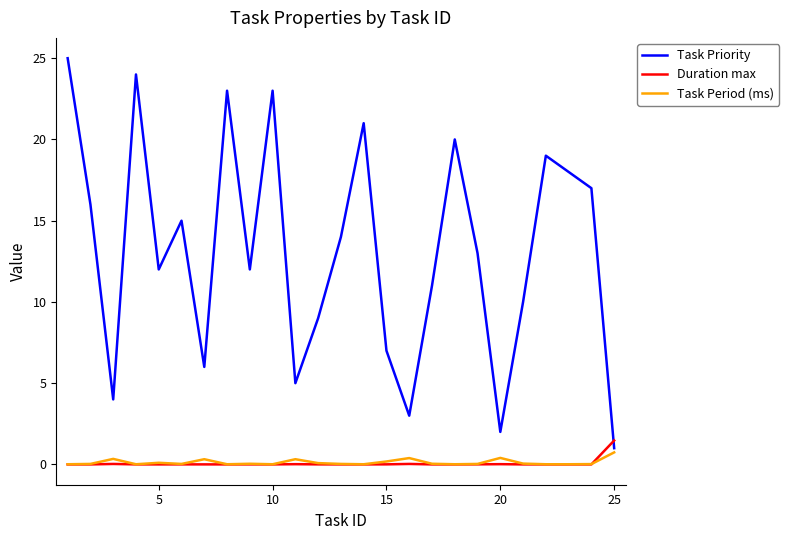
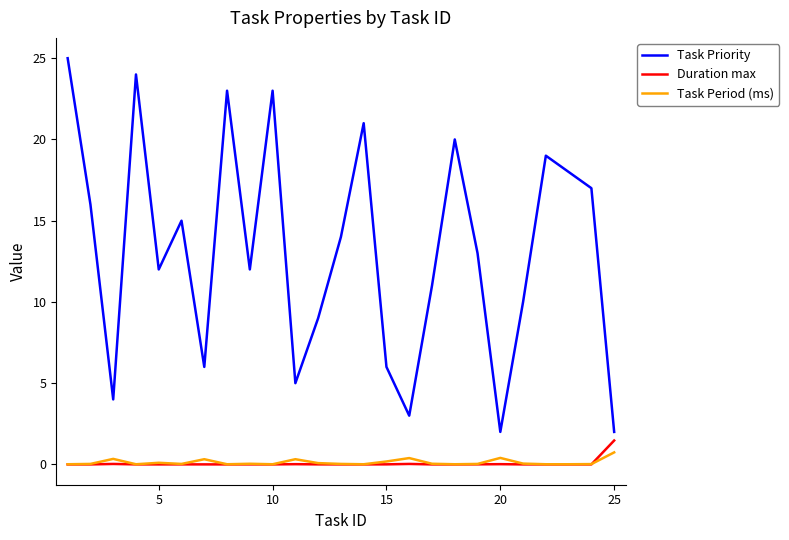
Task Priority, 15: 7 -> 6
Task Priority, 25: 1 -> 2
